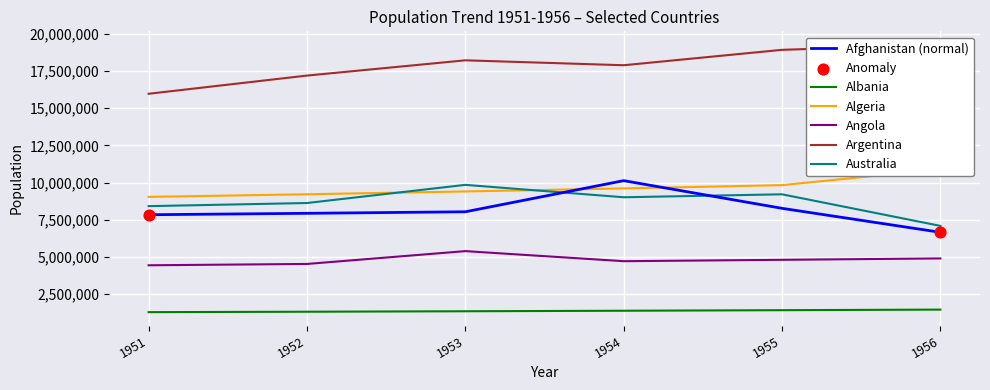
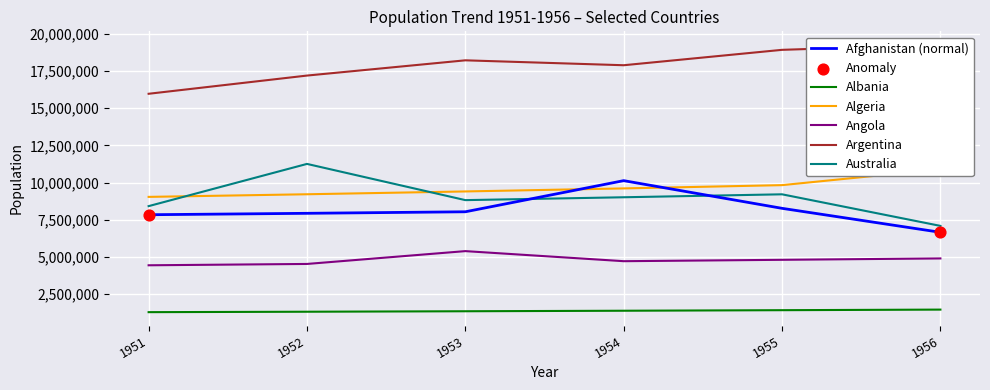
Australia, 1952: 8,600,000 -> 11,300,000
Australia, 1953: 9,800,000 -> 8,800,000
